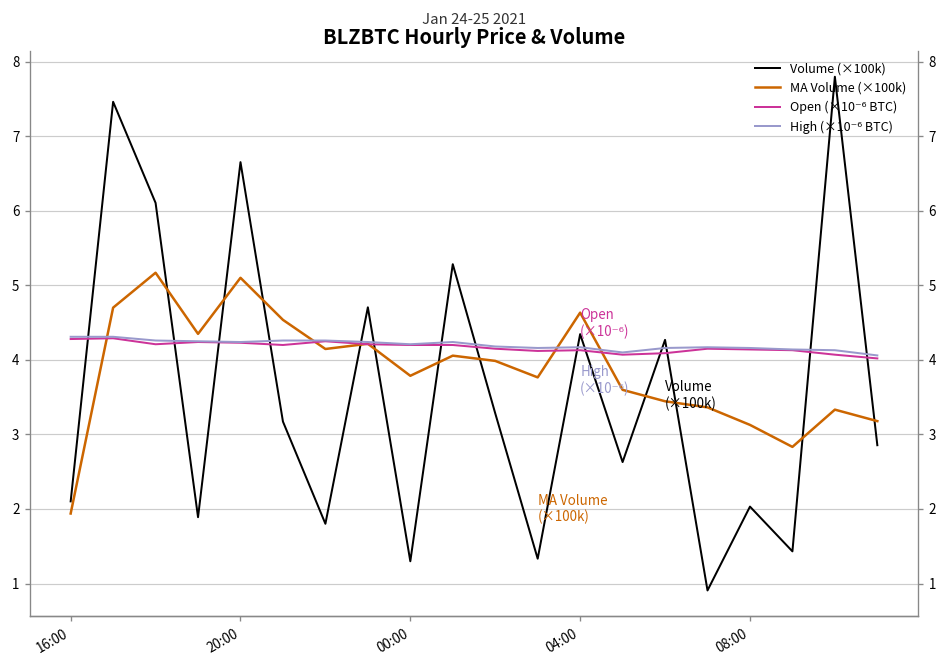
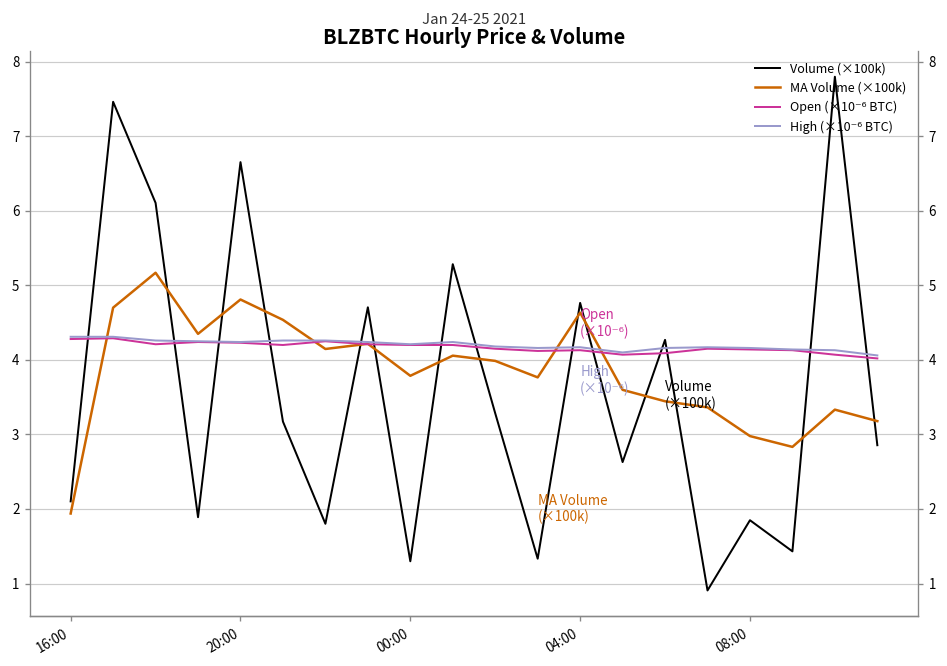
MA Volume (×100k), 20:00: 5.1 -> 4.8
Volume (×100k), 04:00: 4.3 -> 4.8
Volume (×100k), 08:00: 2.0 -> 1.8
MA Volume (×100k), 08:00: 3.1 -> 3.0
